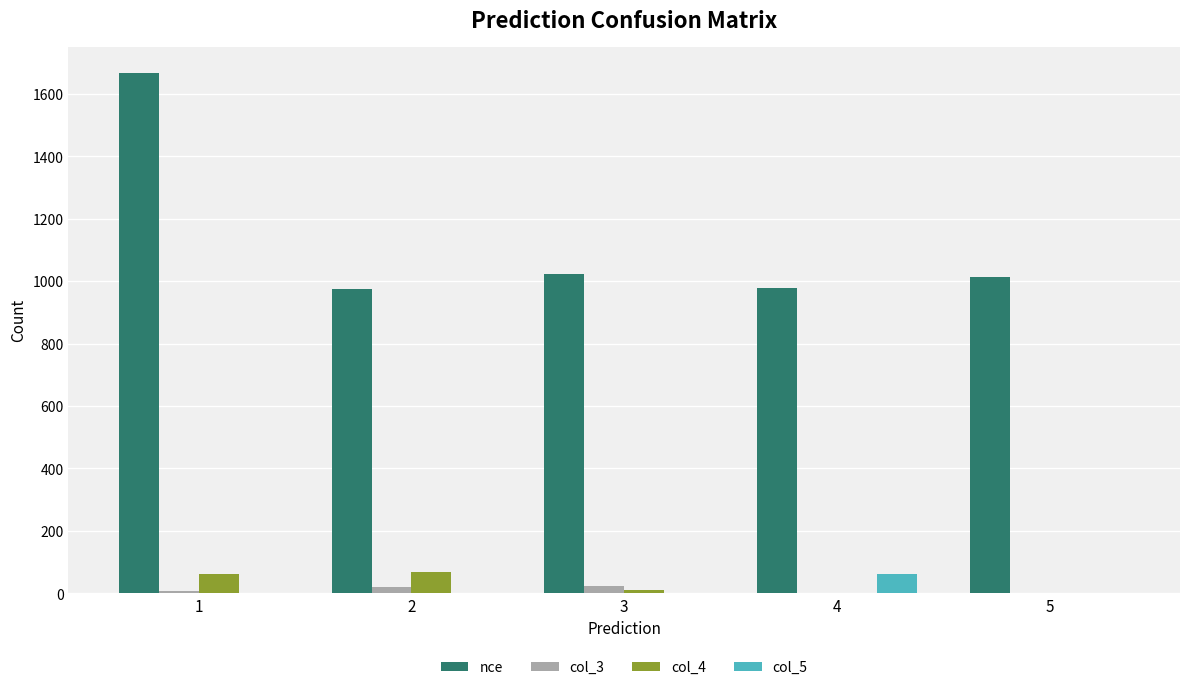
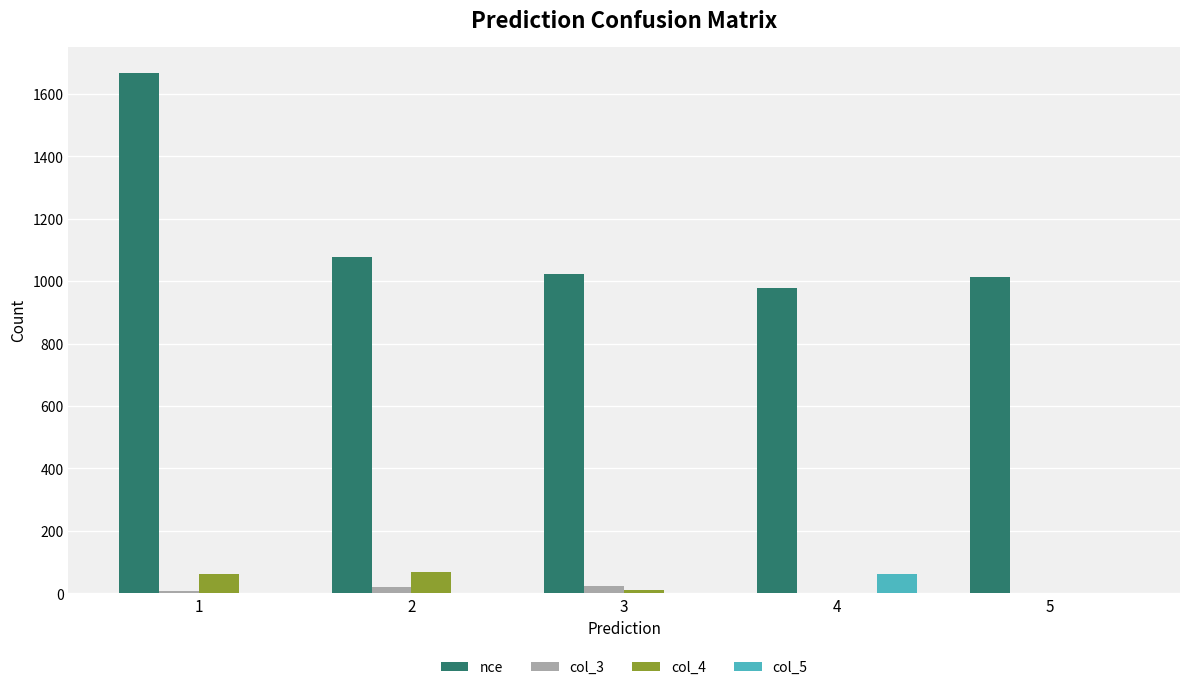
nce, 2: 980 -> 1080
